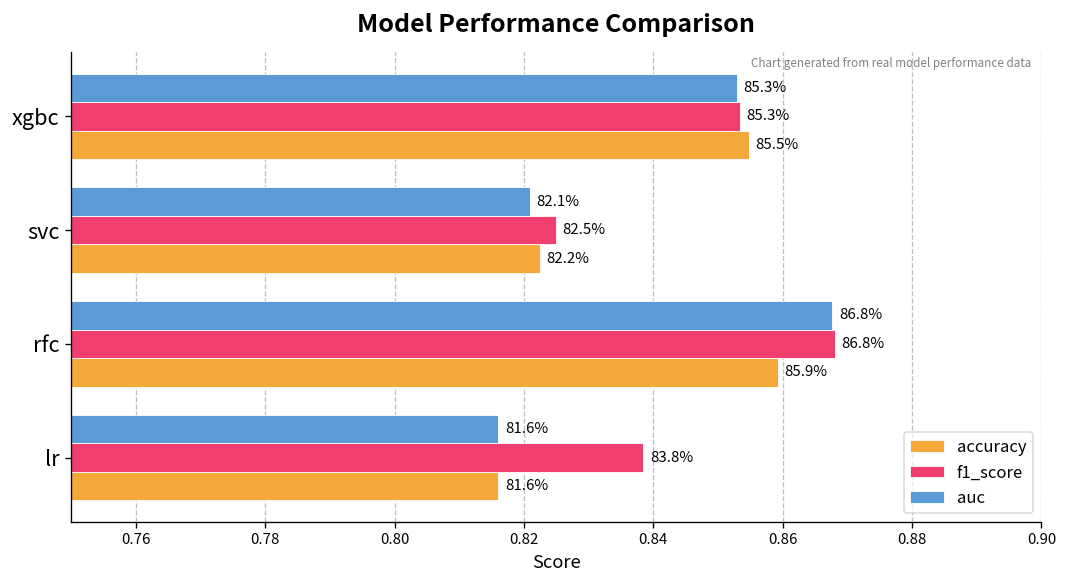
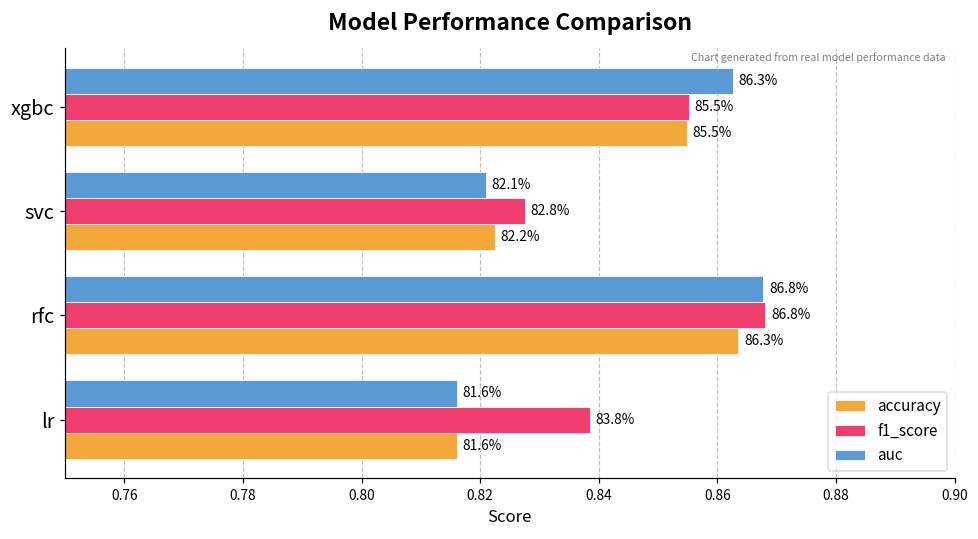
auc, xgbc: 85.3% -> 86.3%
f1_score, xgbc: 85.3% -> 85.5%
f1_score, svc: 82.5% -> 82.8%
accuracy, rfc: 85.9% -> 86.3%
